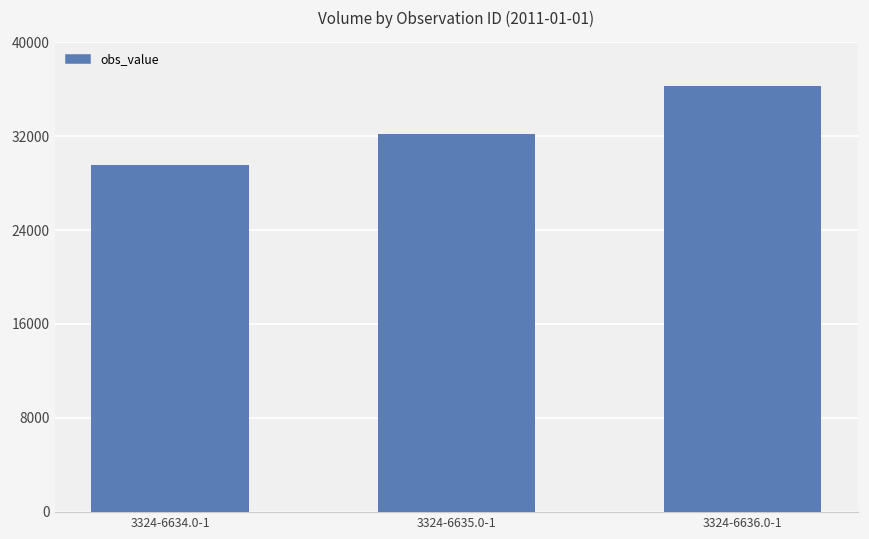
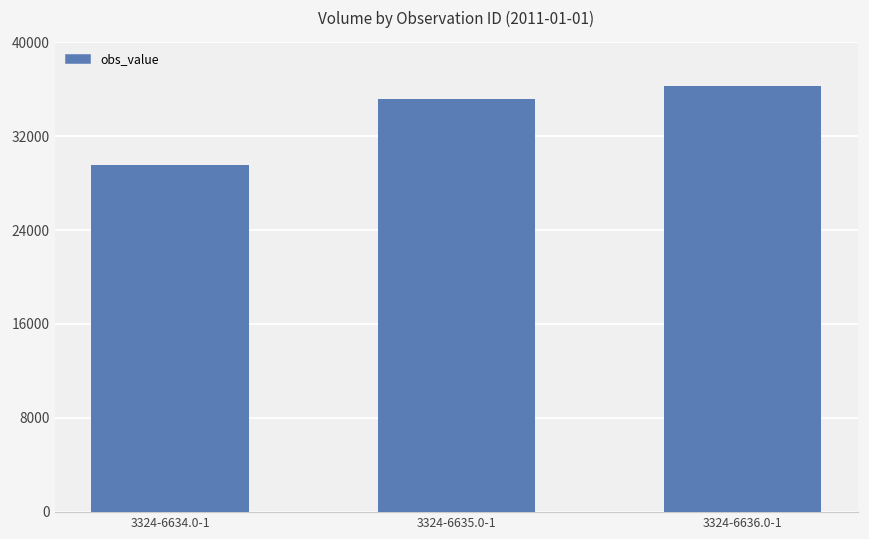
3324-6635.0-1: 32200 -> 35200
